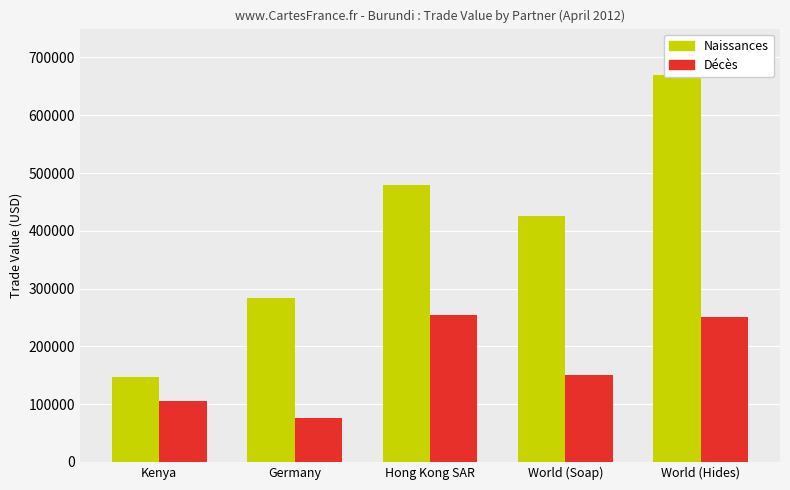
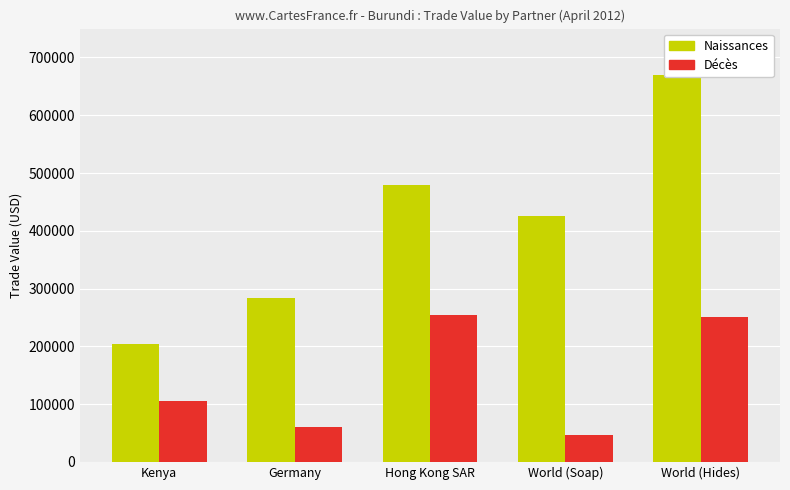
Naissances, Kenya: 150000 -> 200000
Décès, Germany: 80000 -> 60000
Décès, World (Soap): 150000 -> 50000
